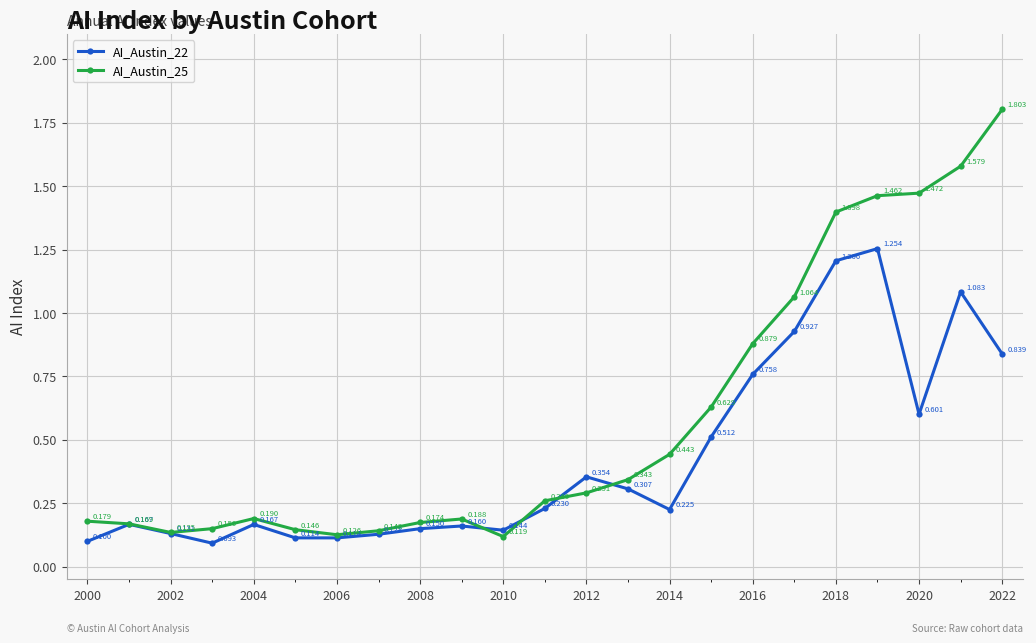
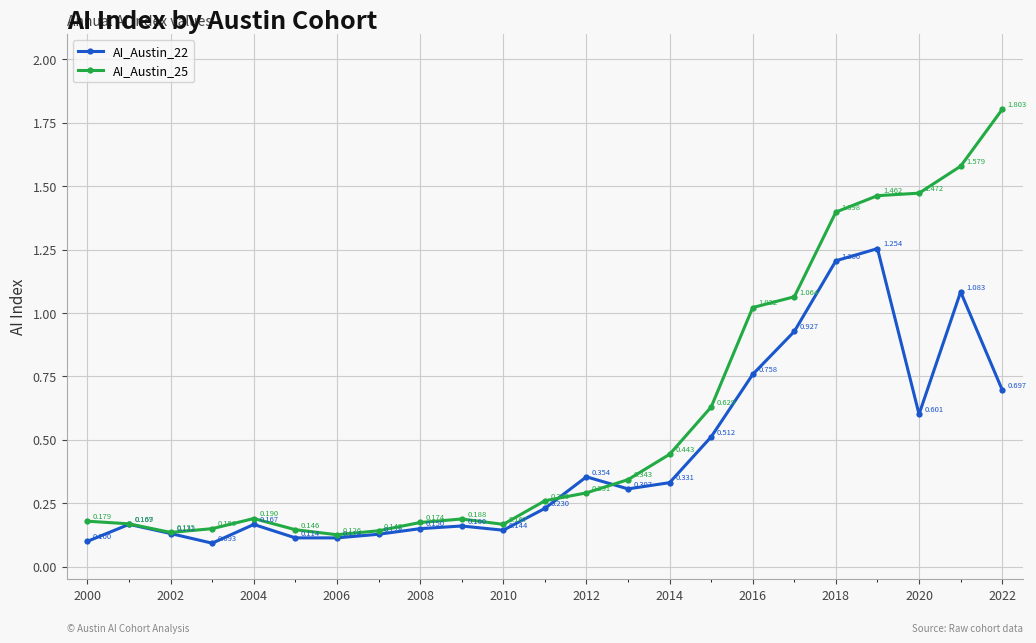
AI_Austin_25, 2010: 0.119 -> 0.167
AI_Austin_22, 2014: 0.225 -> 0.331
AI_Austin_25, 2016: 0.879 -> 1.022
AI_Austin_22, 2022: 0.839 -> 0.697
